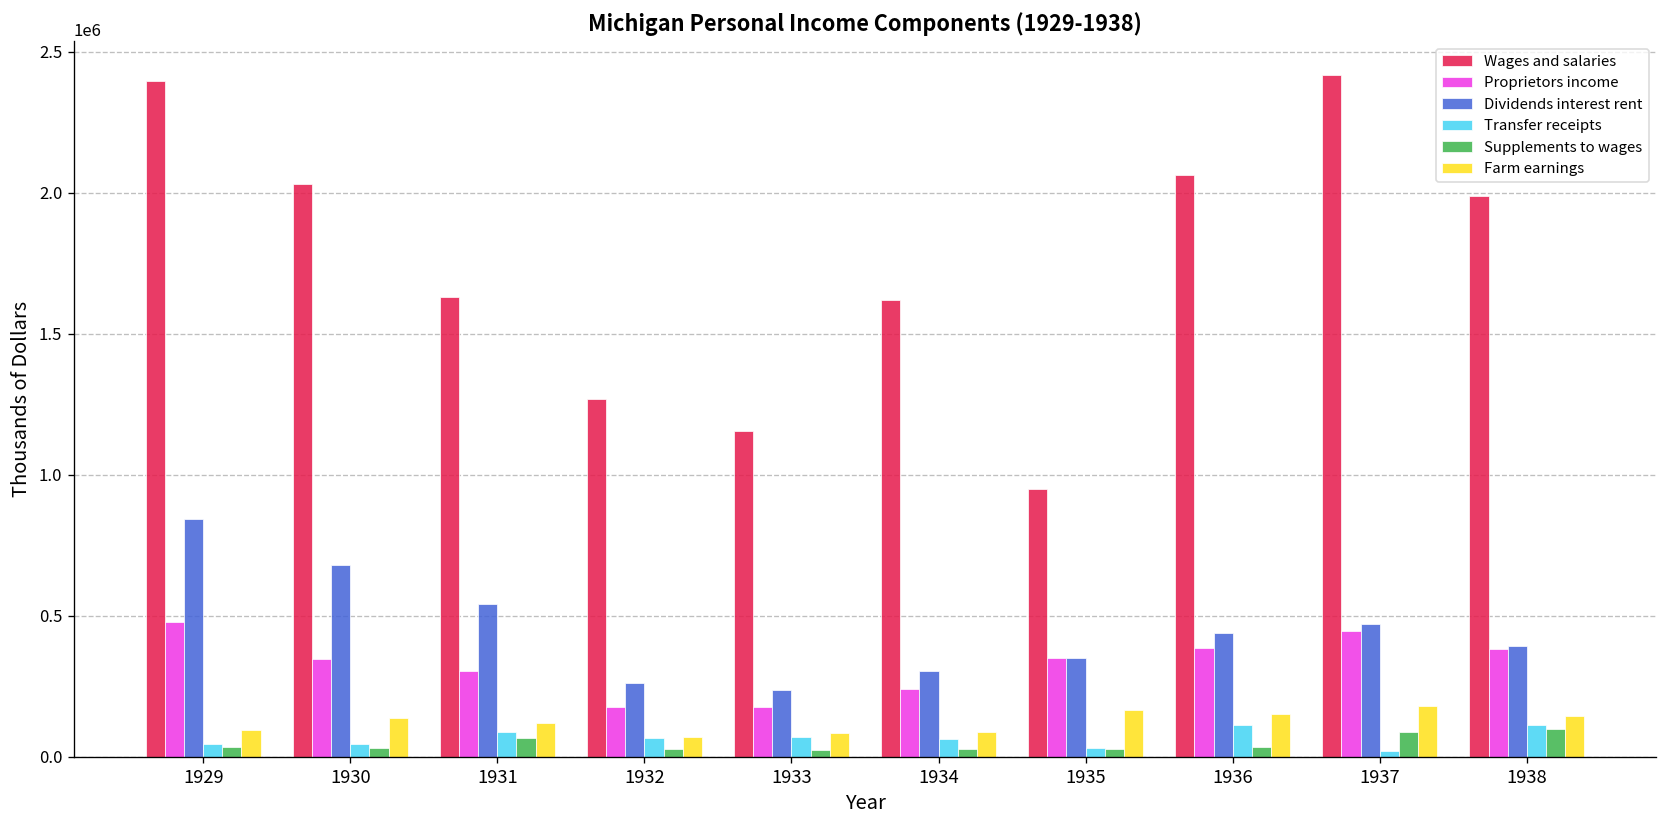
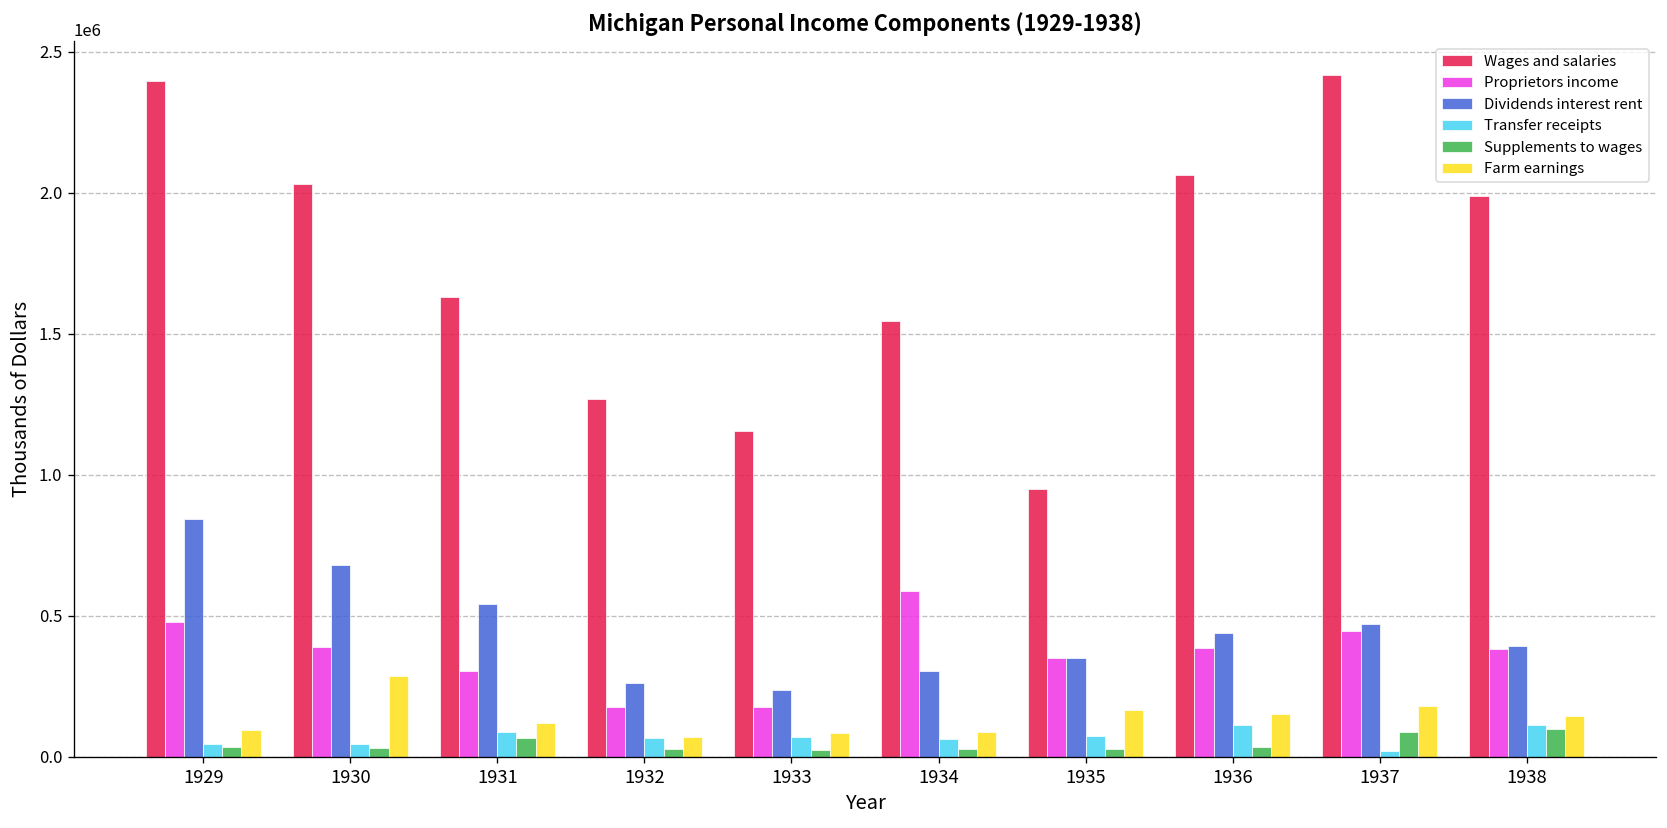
Proprietors income, 1930: 350000 -> 390000
Farm earnings, 1930: 140000 -> 290000
Wages and salaries, 1934: 1620000 -> 1550000
Proprietors income, 1934: 240000 -> 590000
Transfer receipts, 1935: 30000 -> 70000
